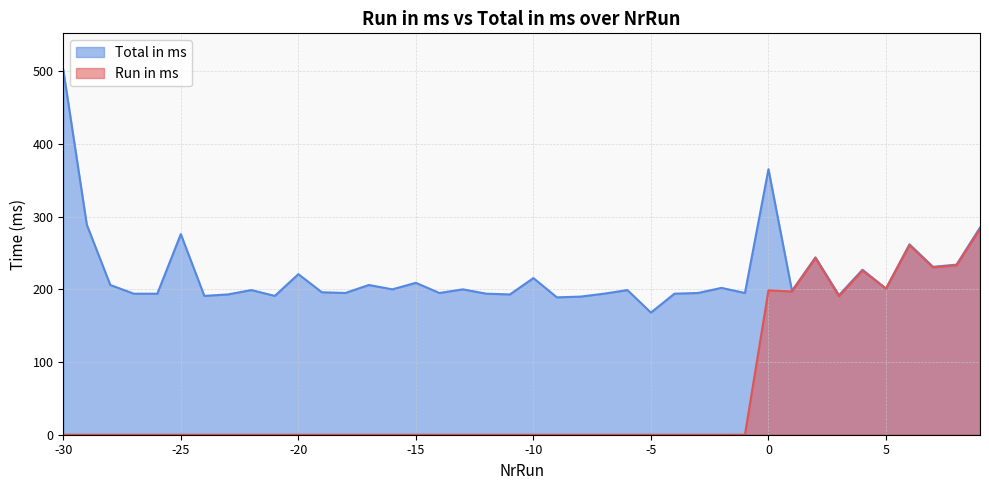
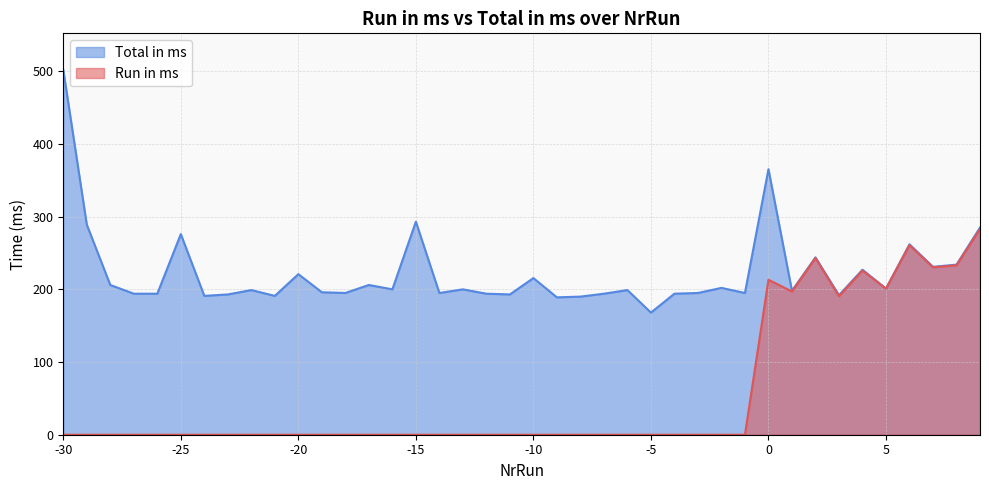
Total in ms, -15: 210 -> 290
Run in ms, 0: 200 -> 210
